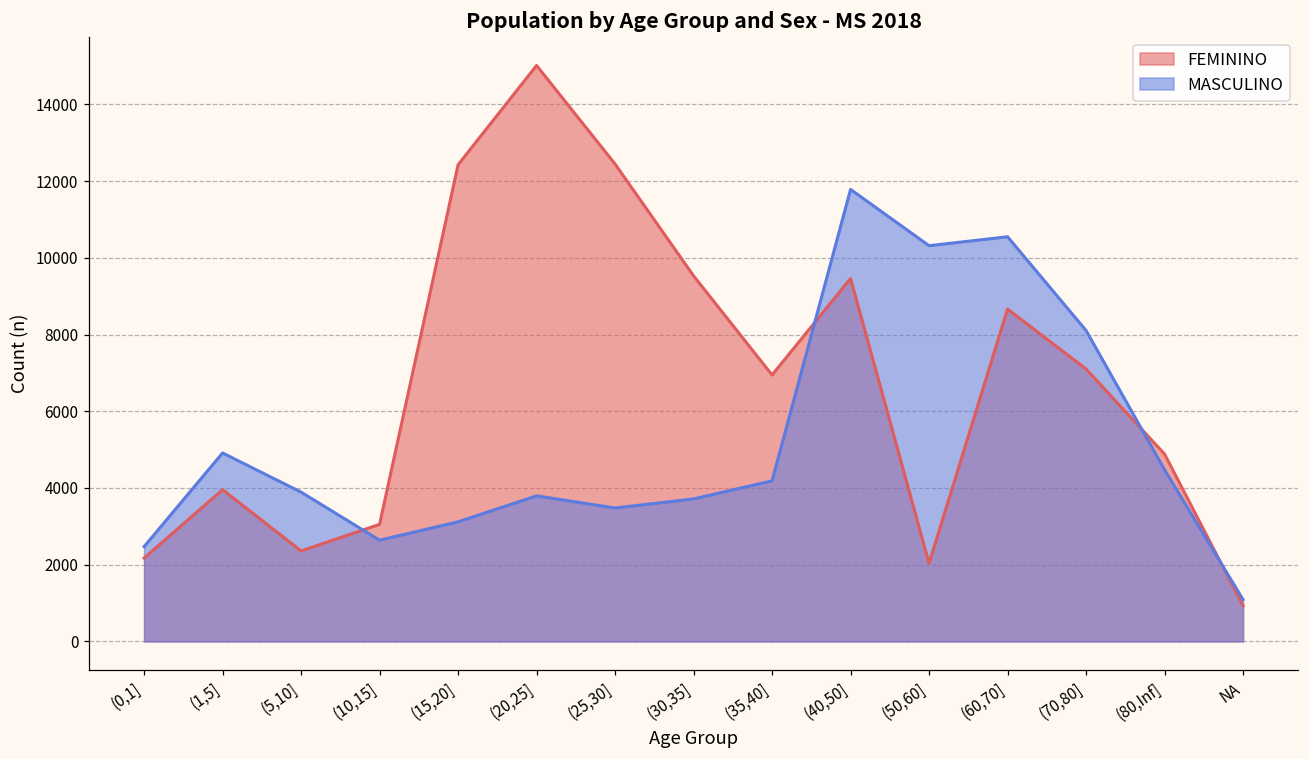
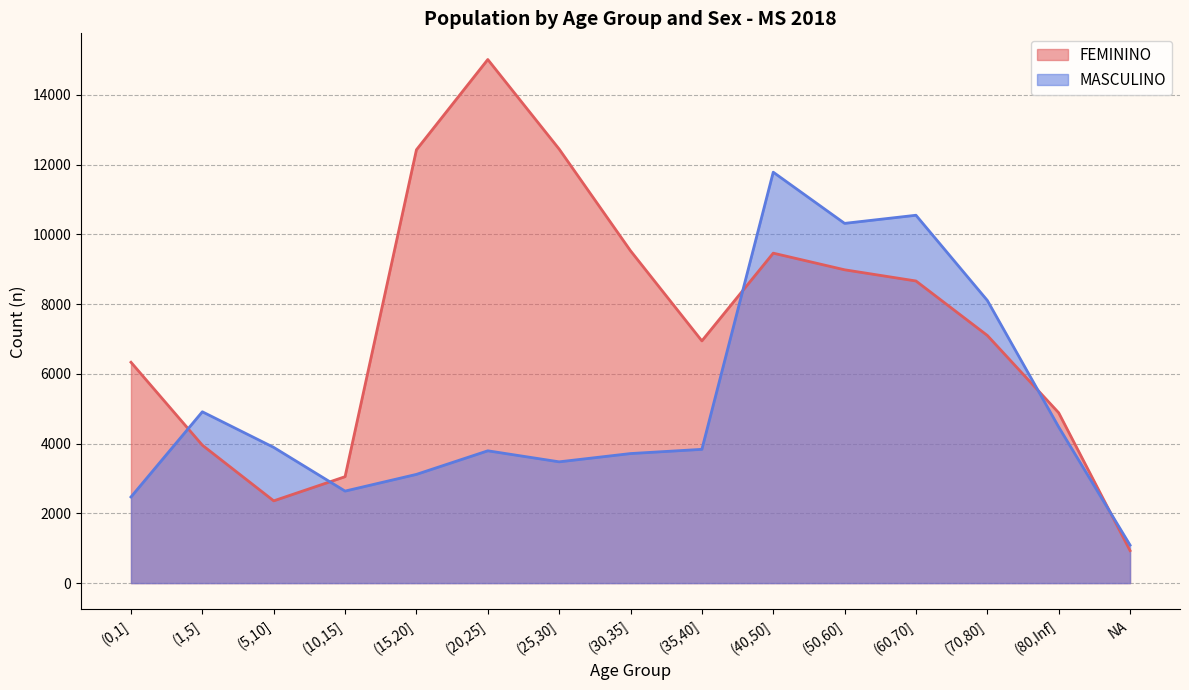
FEMININO, (0,1]: 2200 -> 6300
MASCULINO, (35,40]: 4200 -> 3800
FEMININO, (50,60]: 2000 -> 9000
